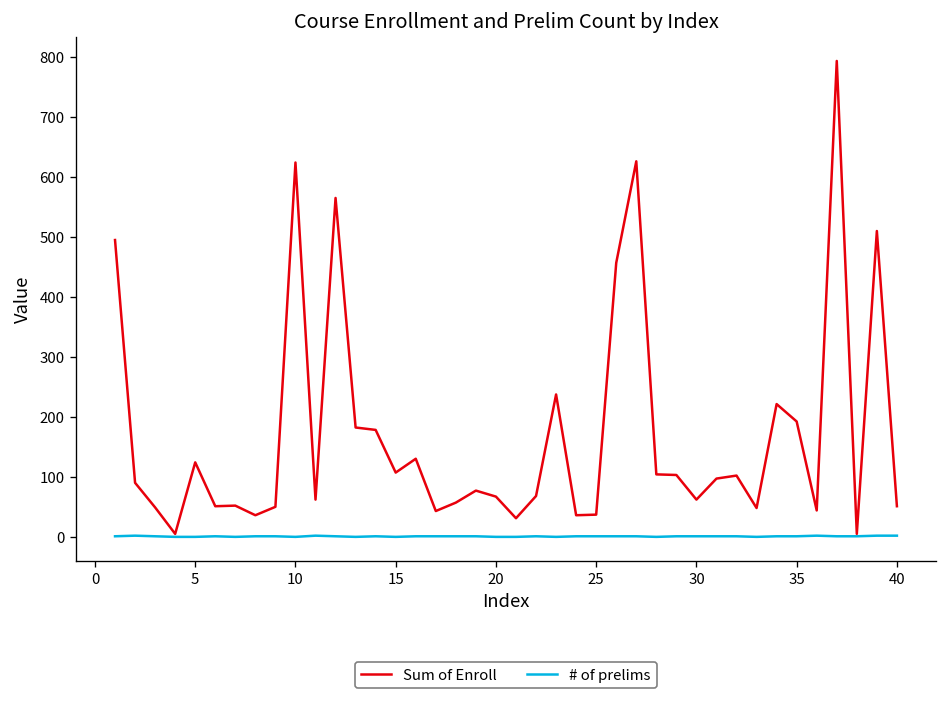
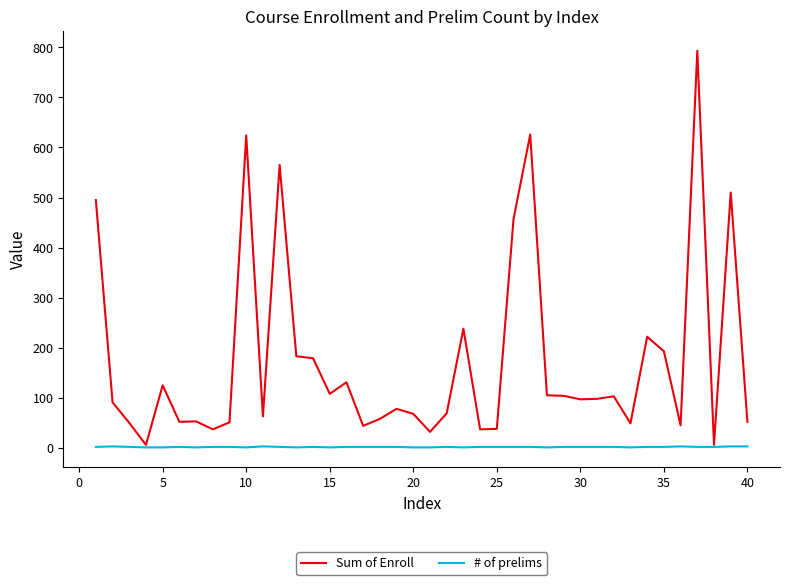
Sum of Enroll, 30: 60 -> 100
